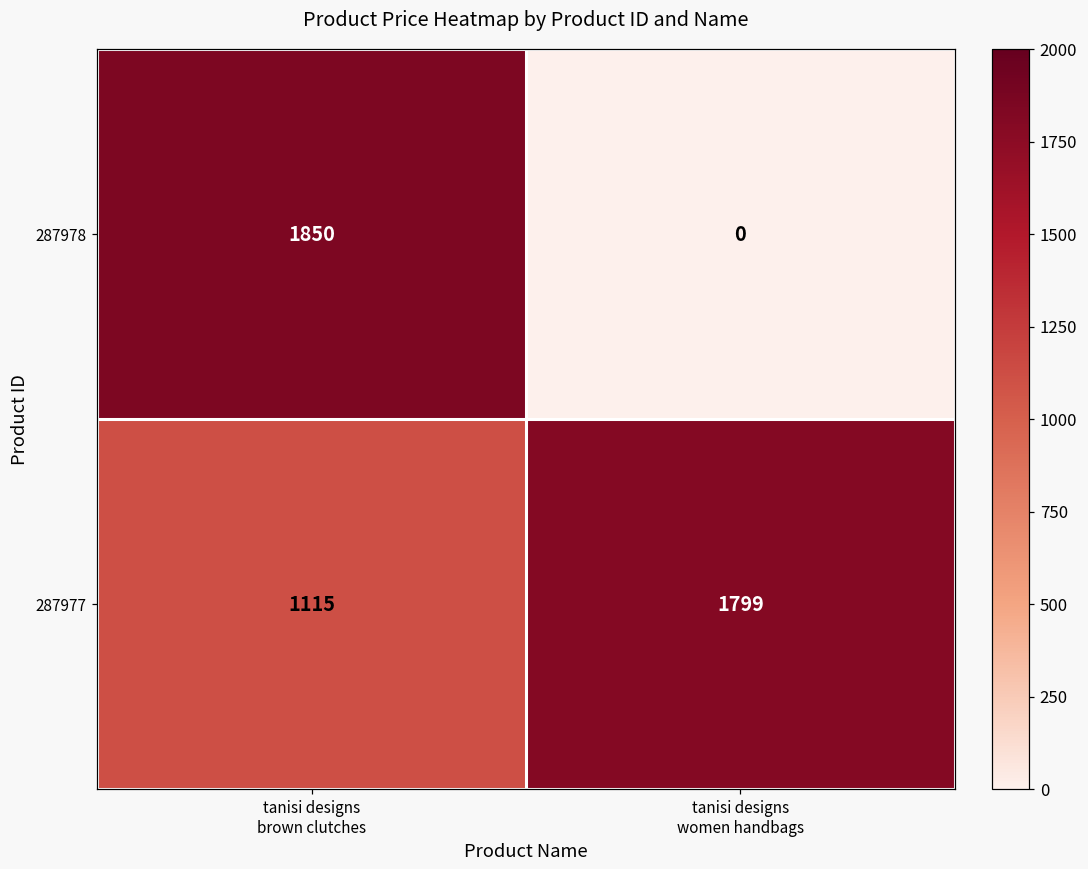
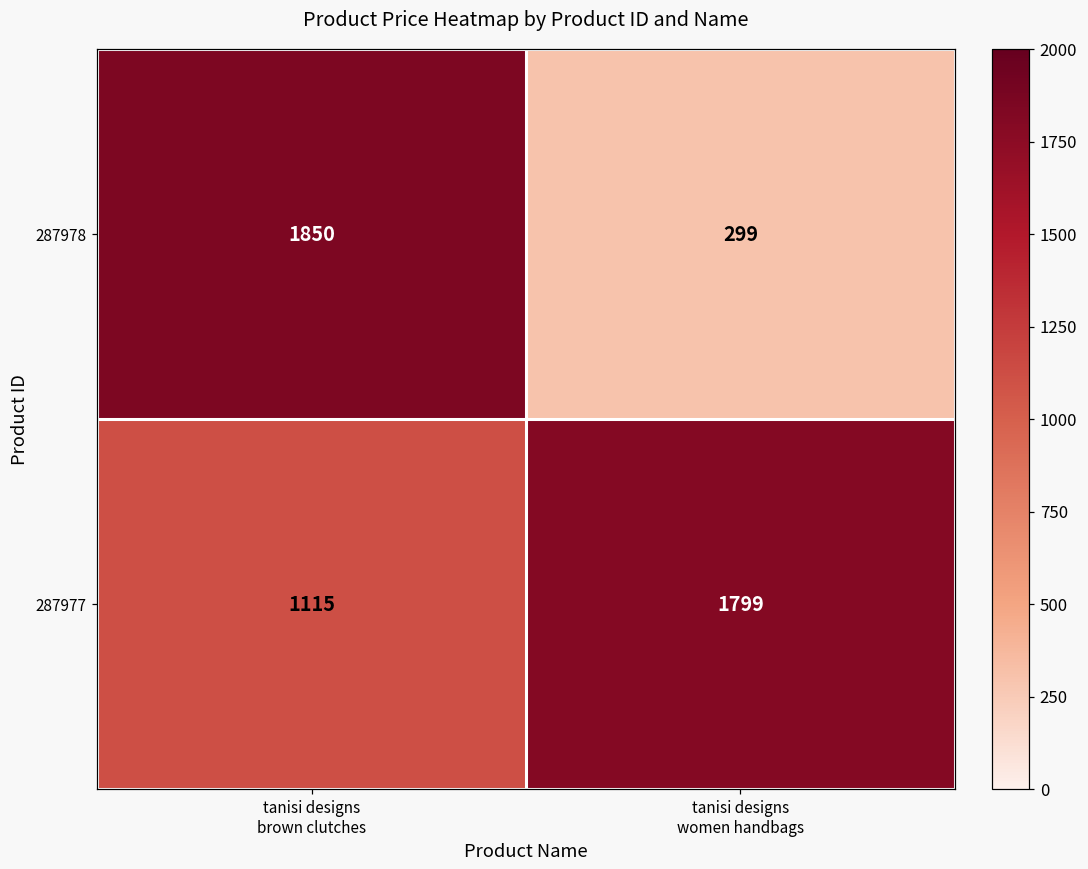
287978, tanisi designs women handbags: 0 -> 299
